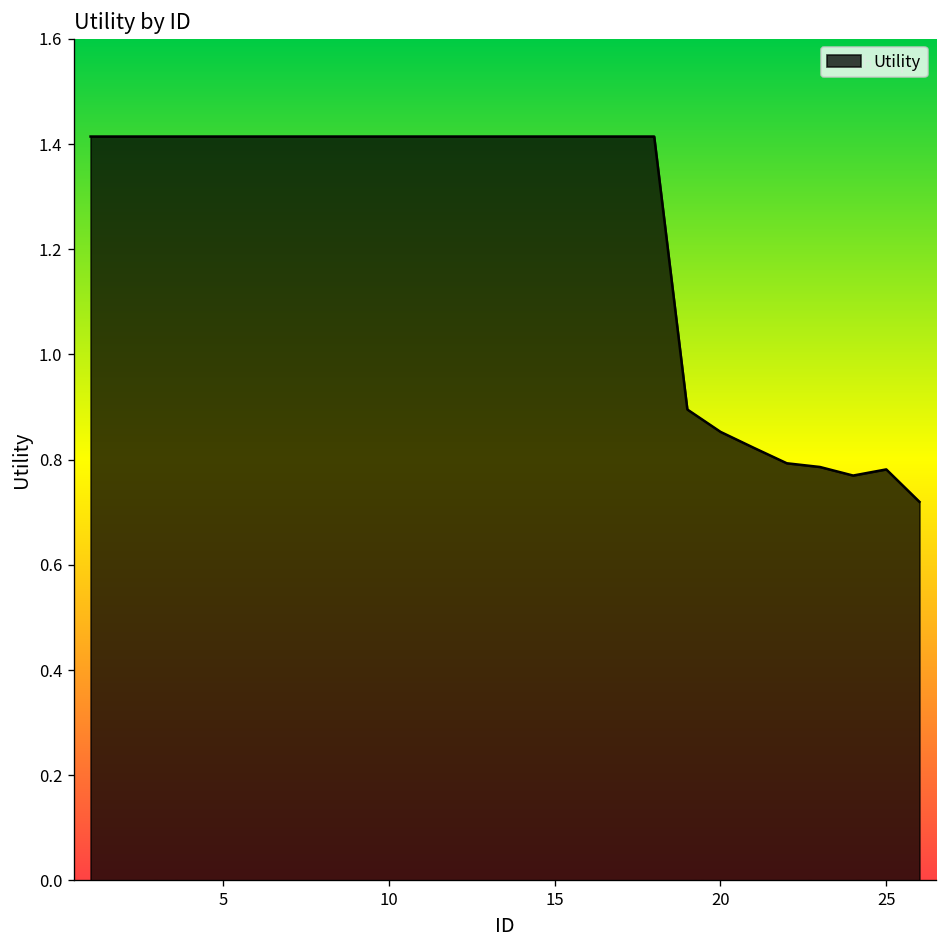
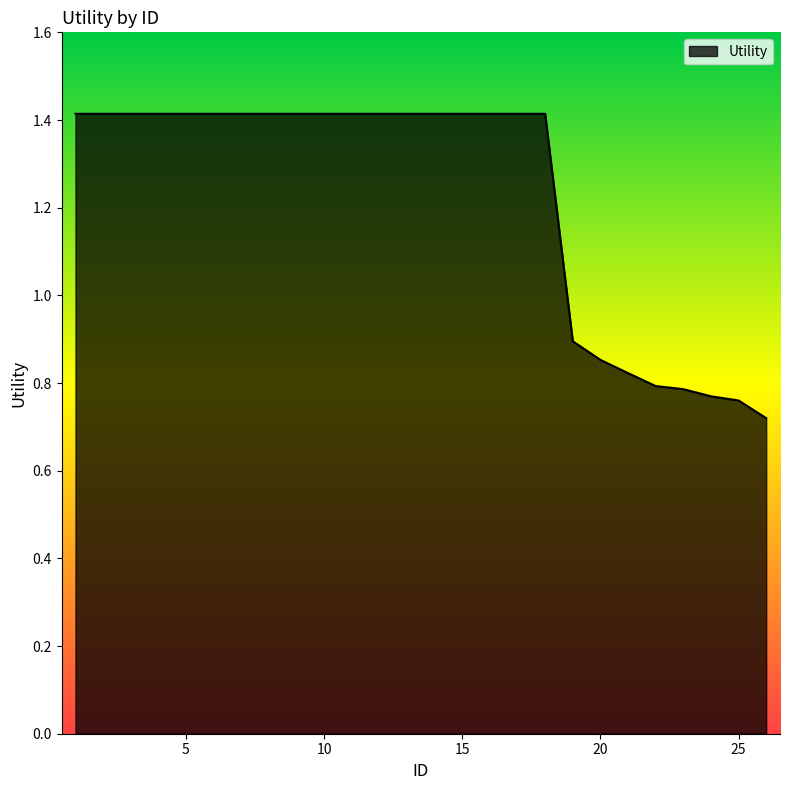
25: 0.78 -> 0.76
